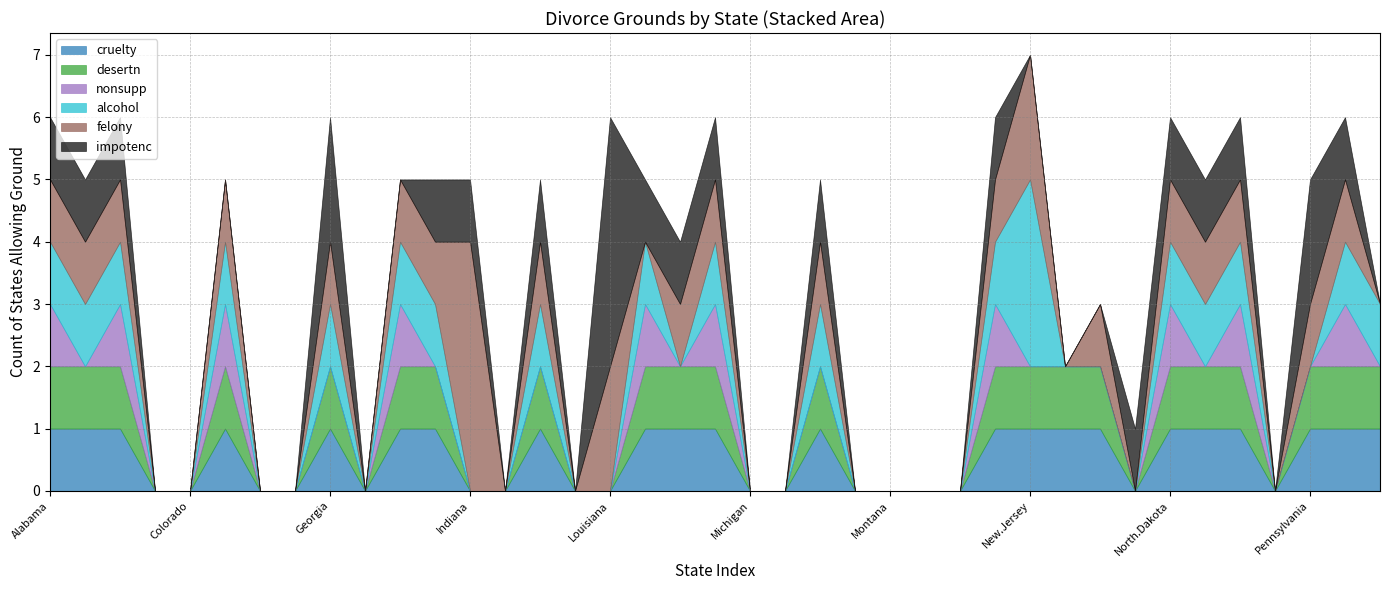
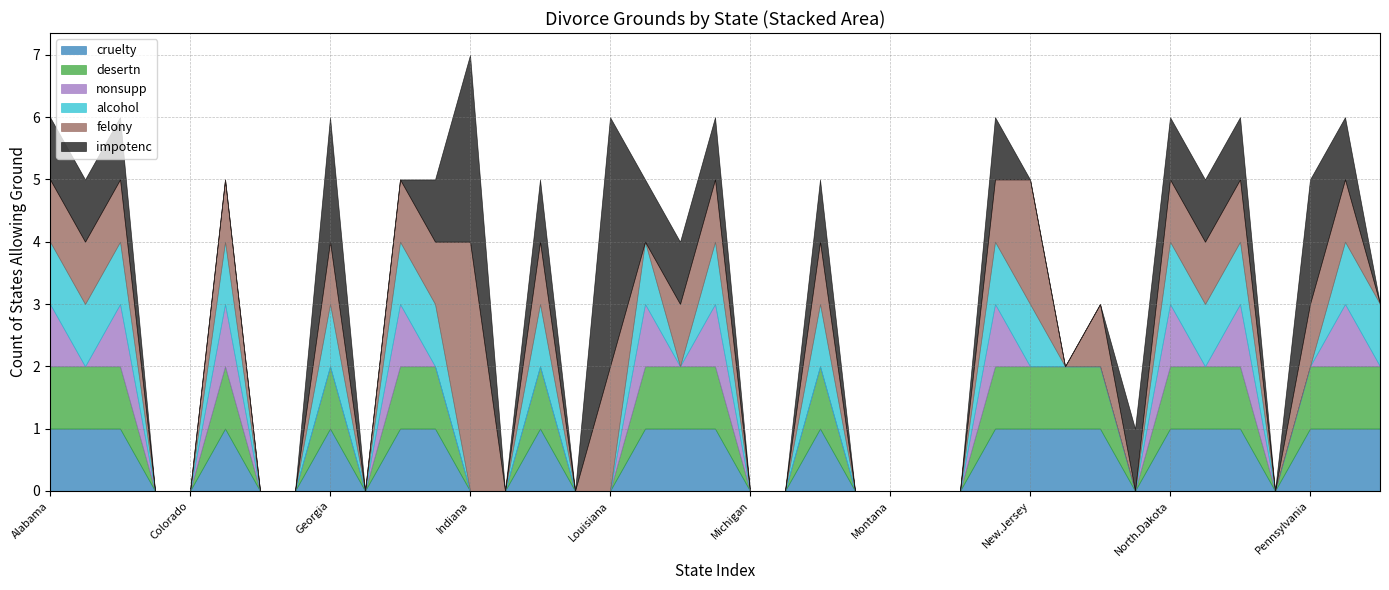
impotenc, Indiana: 1 -> 3
alcohol, New.Jersey: 3 -> 1
